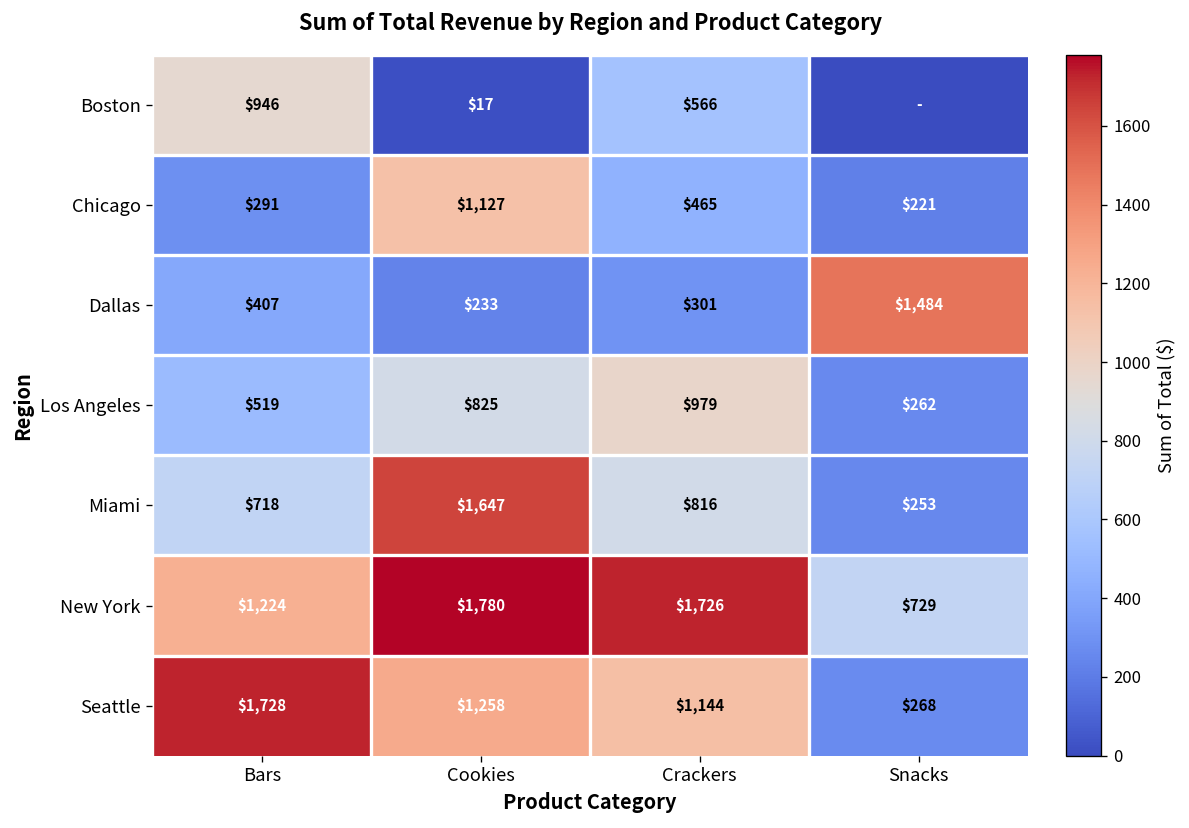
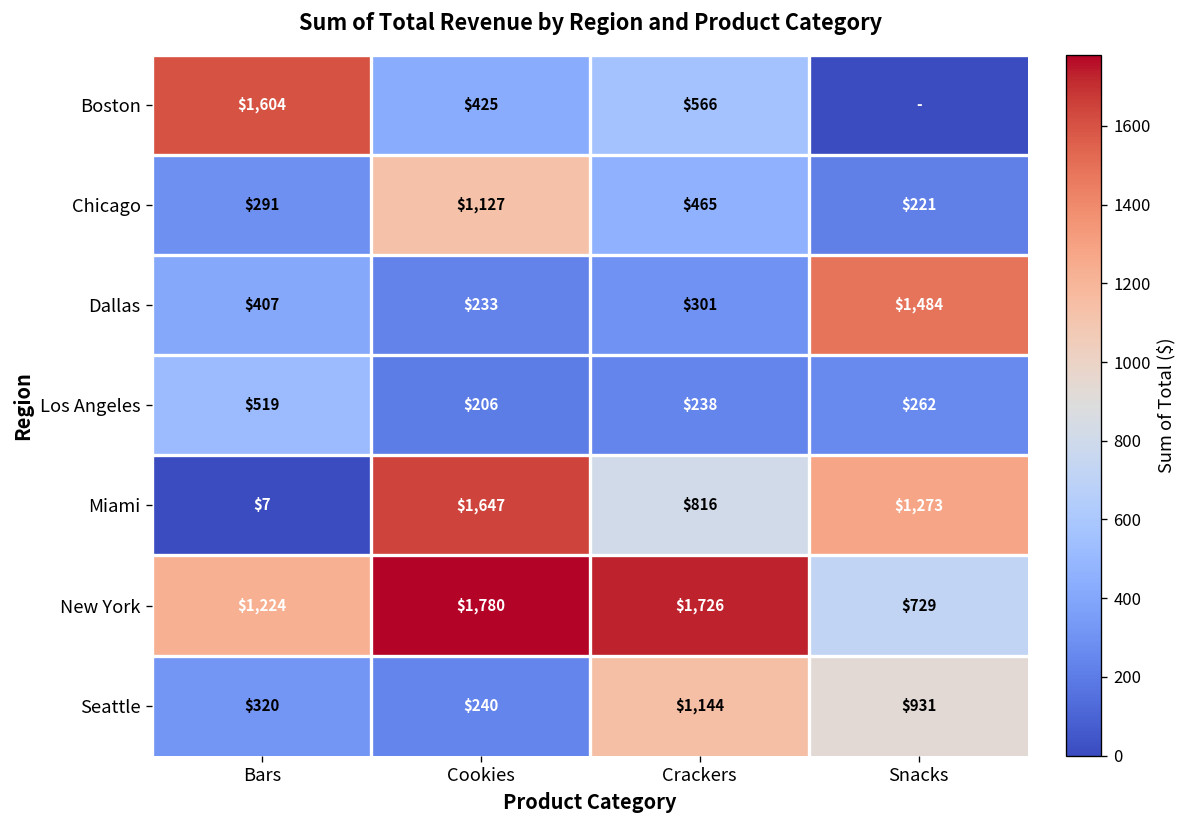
Boston, Bars: $946 -> $1,604
Boston, Cookies: $17 -> $425
Los Angeles, Cookies: $825 -> $206
Los Angeles, Crackers: $979 -> $238
Miami, Bars: $718 -> $7
Miami, Snacks: $253 -> $1,273
Seattle, Bars: $1,728 -> $320
Seattle, Cookies: $1,258 -> $240
Seattle, Snacks: $268 -> $931
